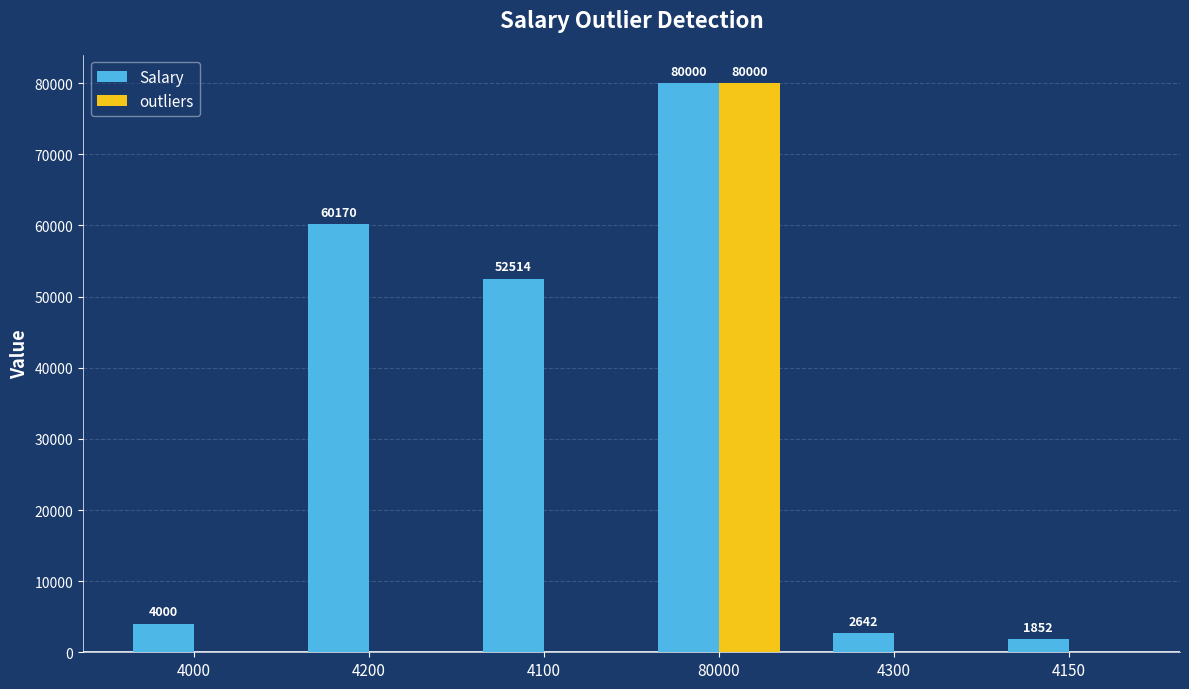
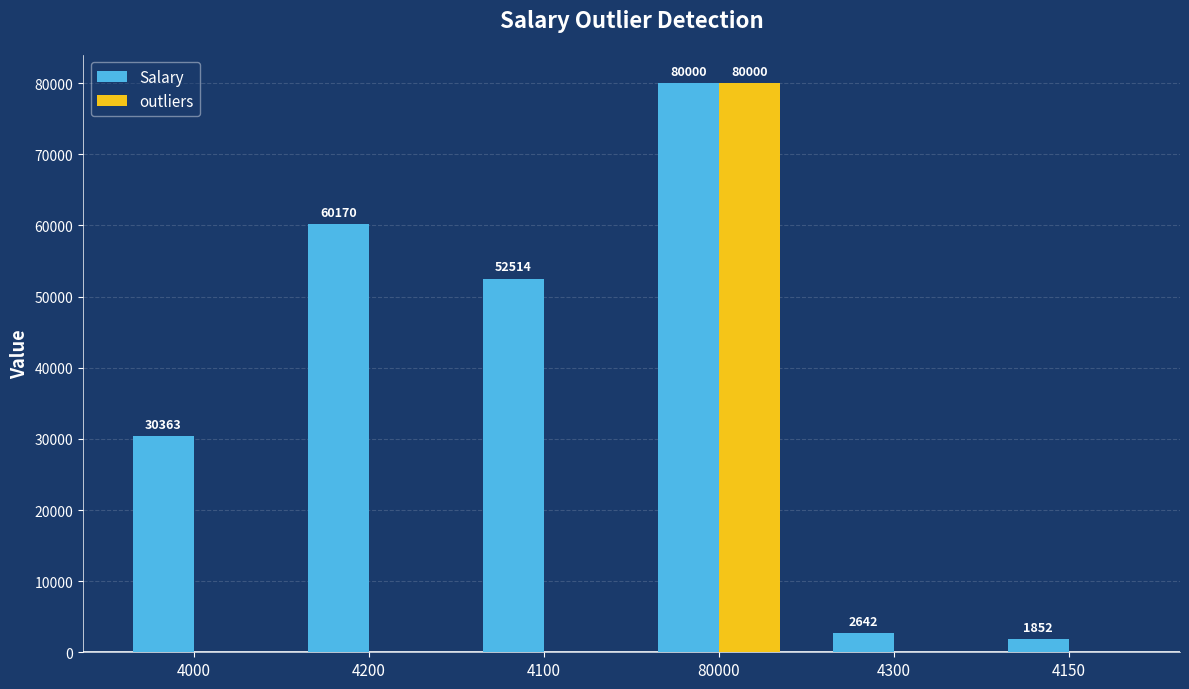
Salary, 4000: 4000 -> 30363
